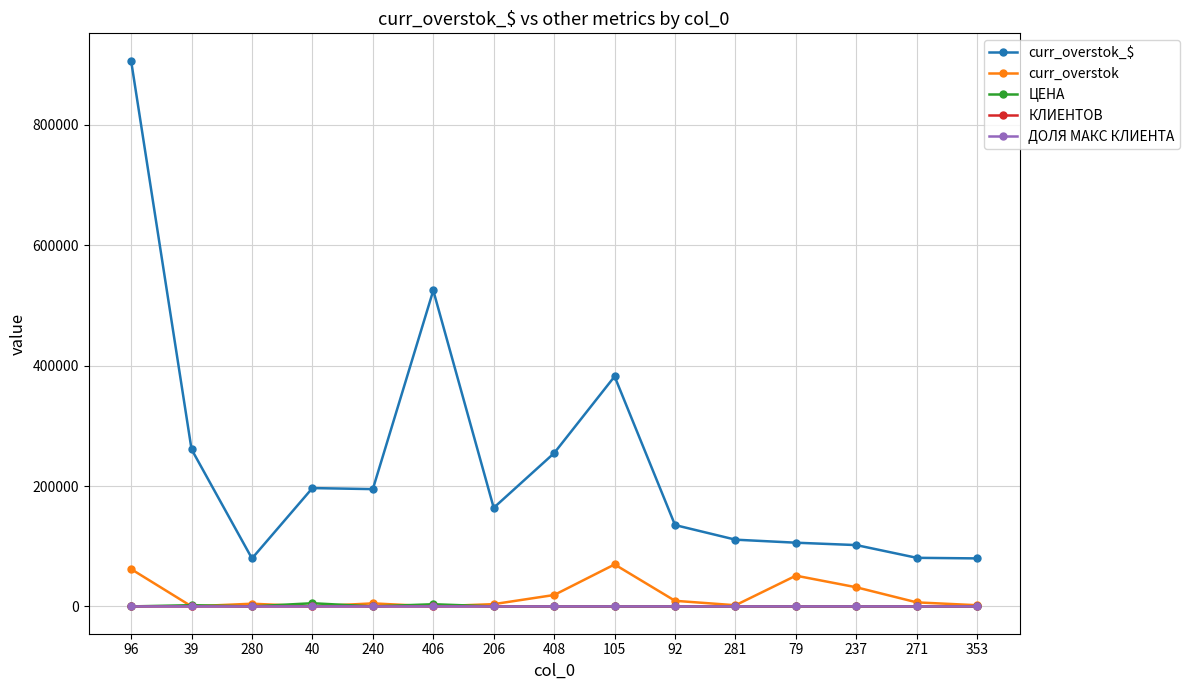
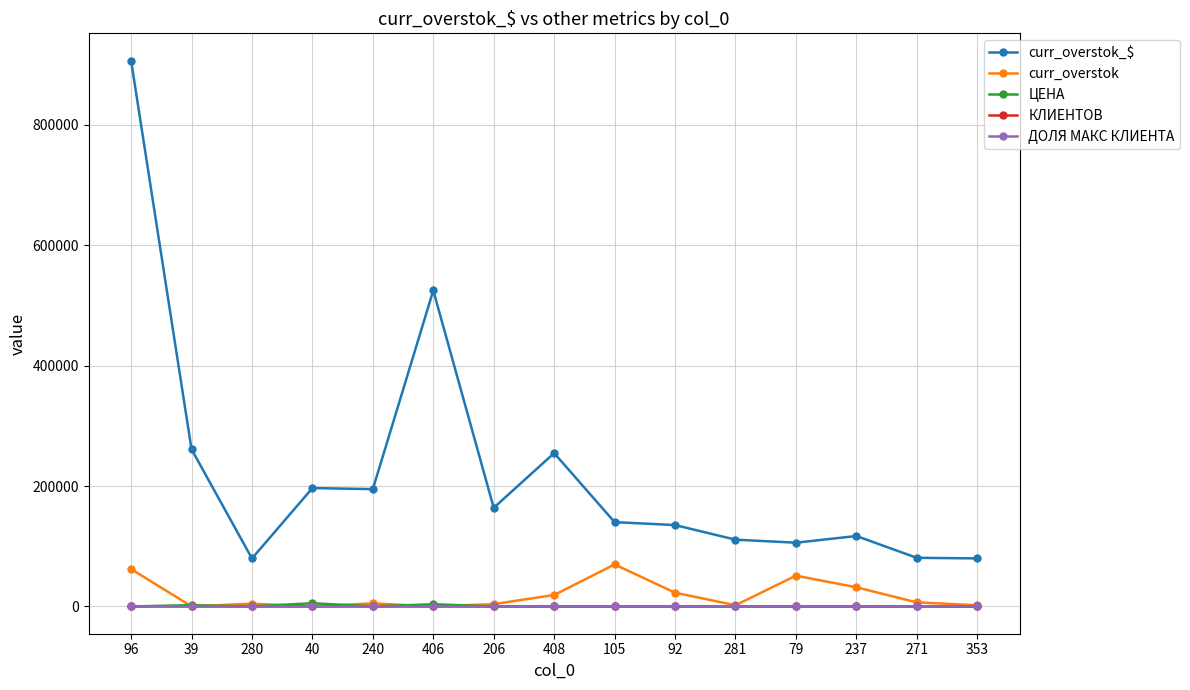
curr_overstok_$, 105: 380000 -> 140000
curr_overstok, 92: 10000 -> 20000
curr_overstok_$, 237: 100000 -> 120000
